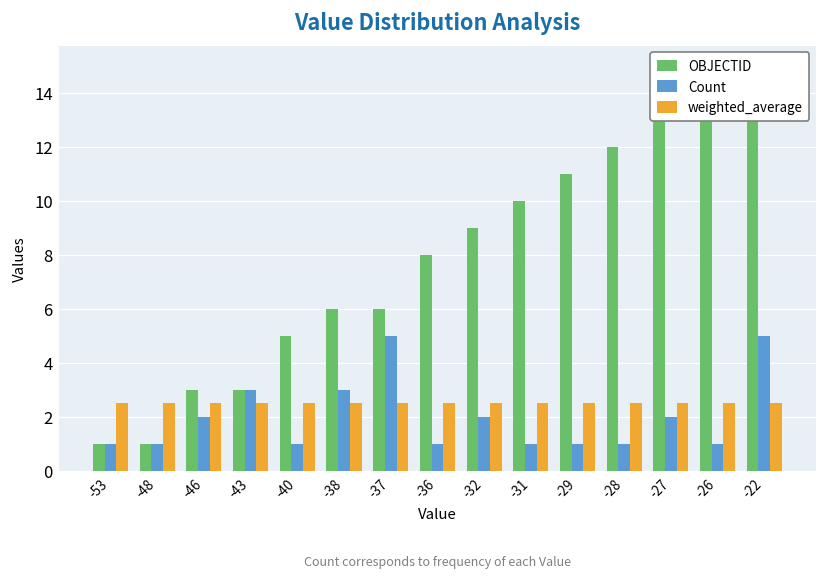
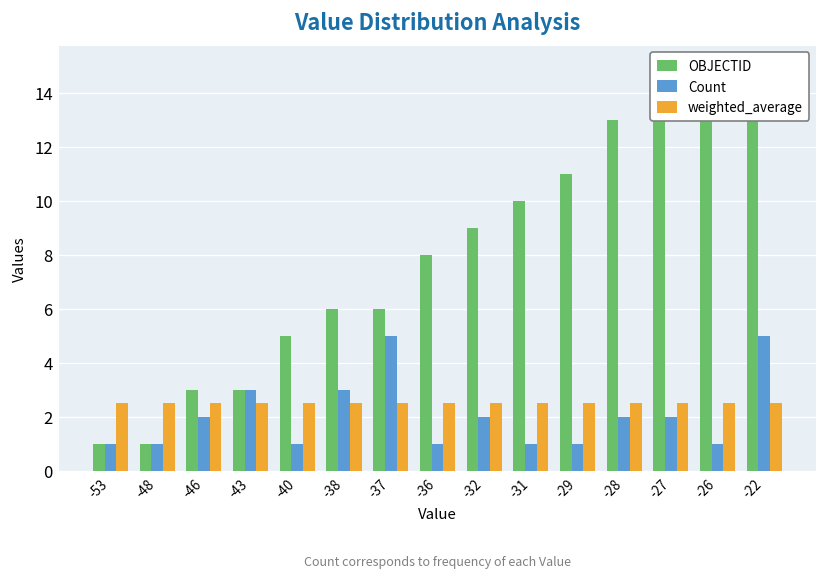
OBJECTID, -28: 12 -> 13
Count, -28: 1 -> 2
